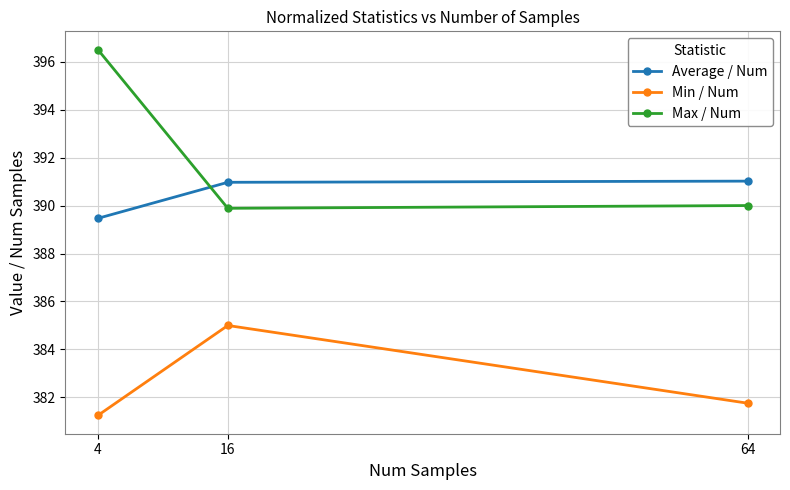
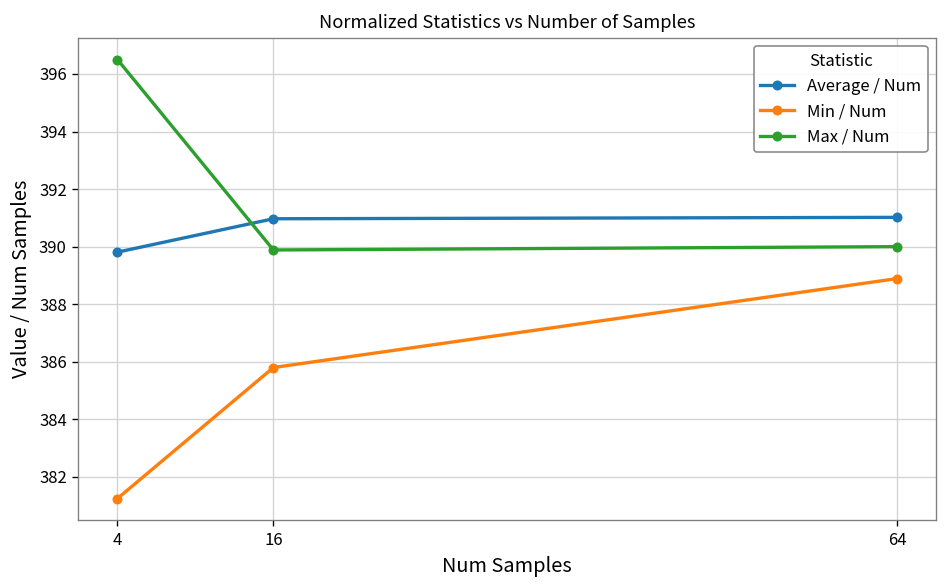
Average / Num, 4: 389.5 -> 389.8
Min / Num, 16: 385.0 -> 385.8
Min / Num, 64: 381.8 -> 388.9
